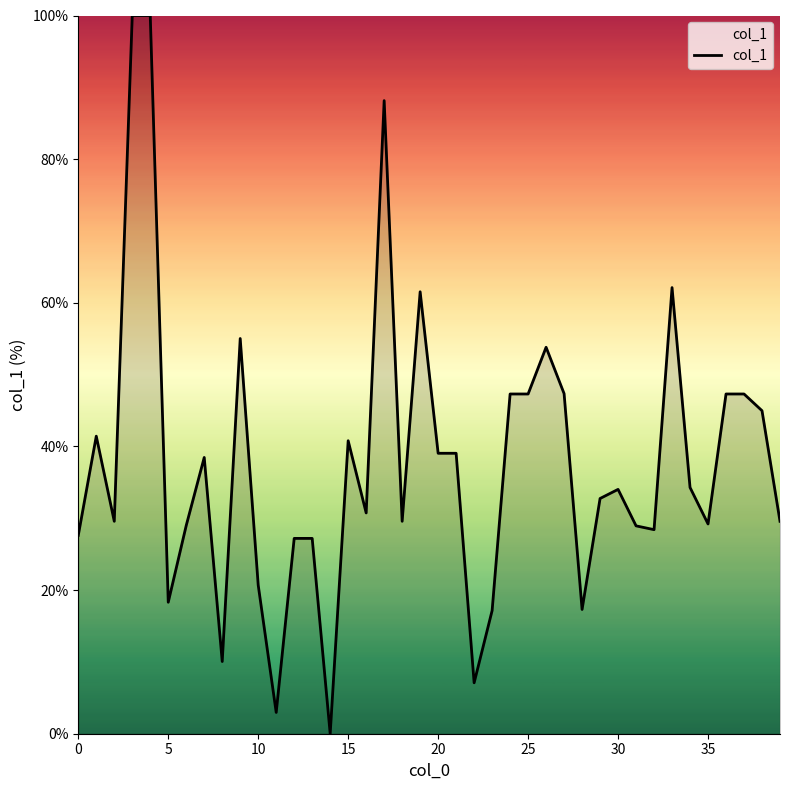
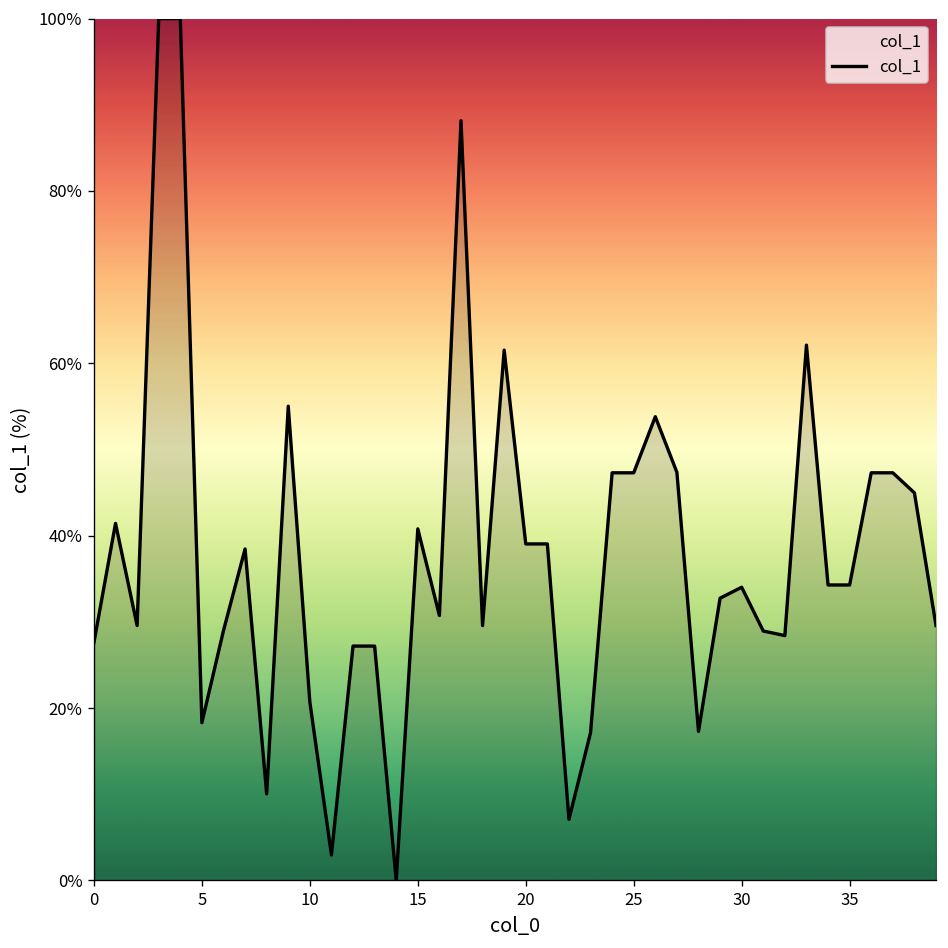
35: 29% -> 34%
